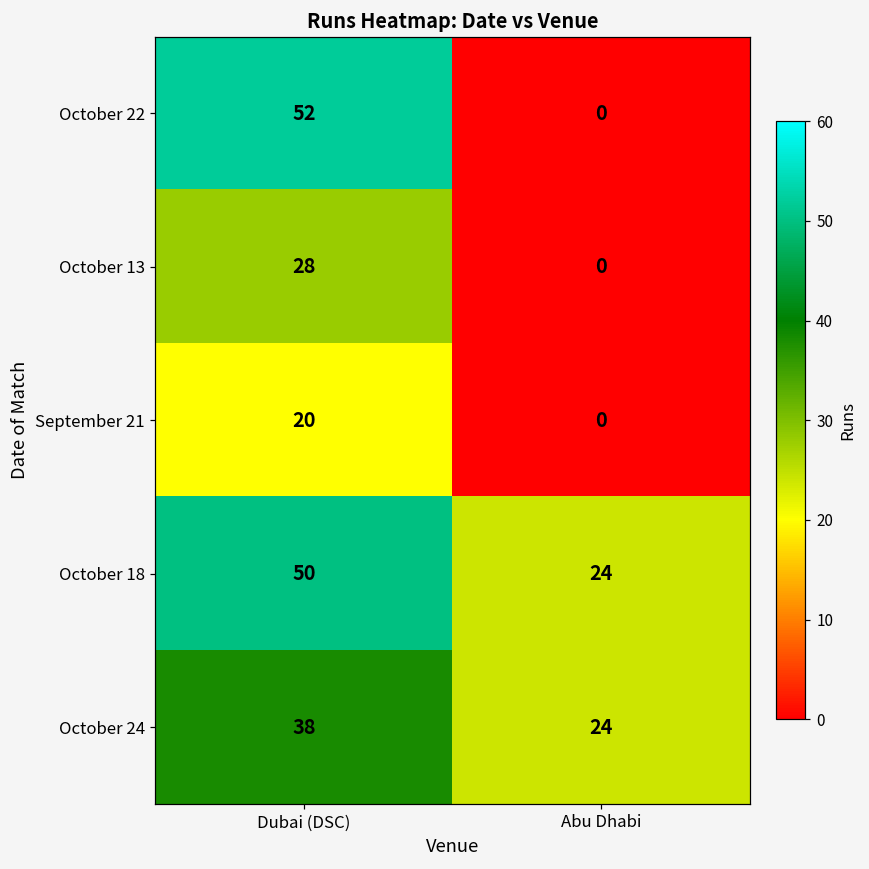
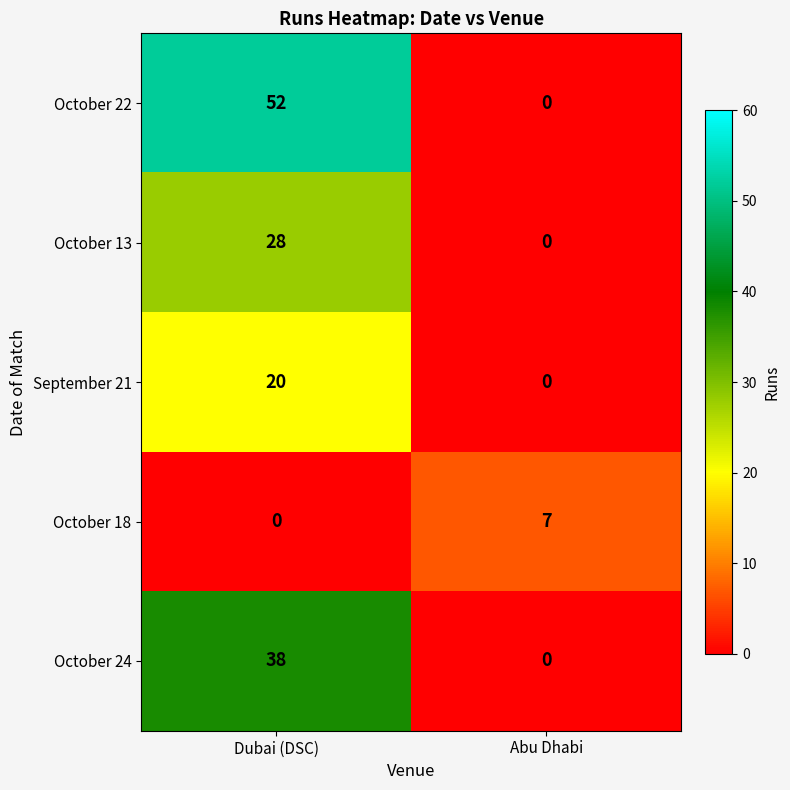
October 18, Dubai (DSC): 50 -> 0
October 18, Abu Dhabi: 24 -> 7
October 24, Abu Dhabi: 24 -> 0
